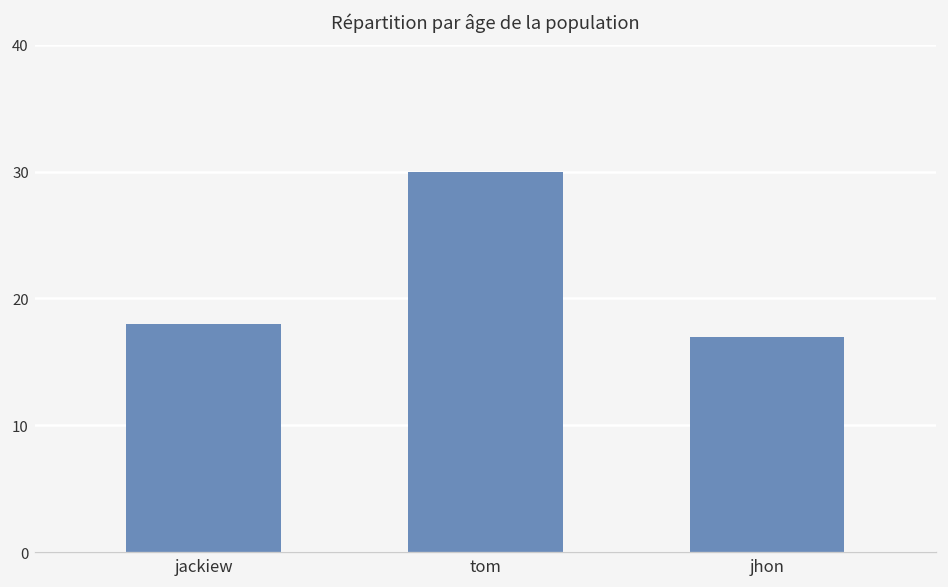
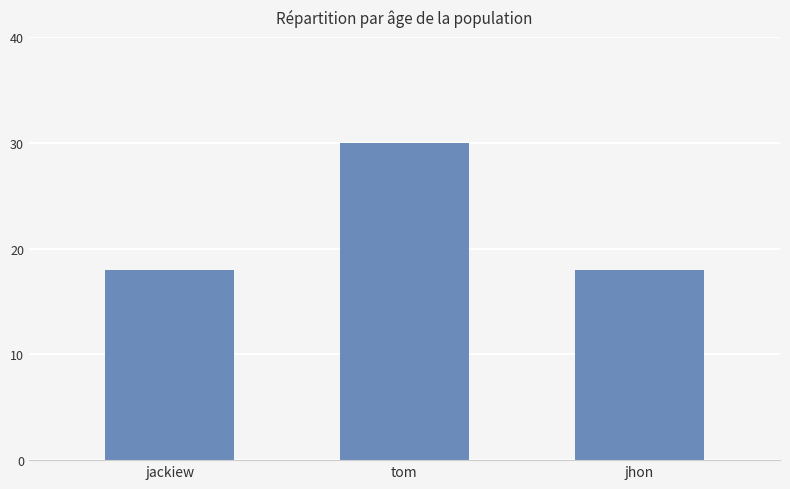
jhon: 17 -> 18
